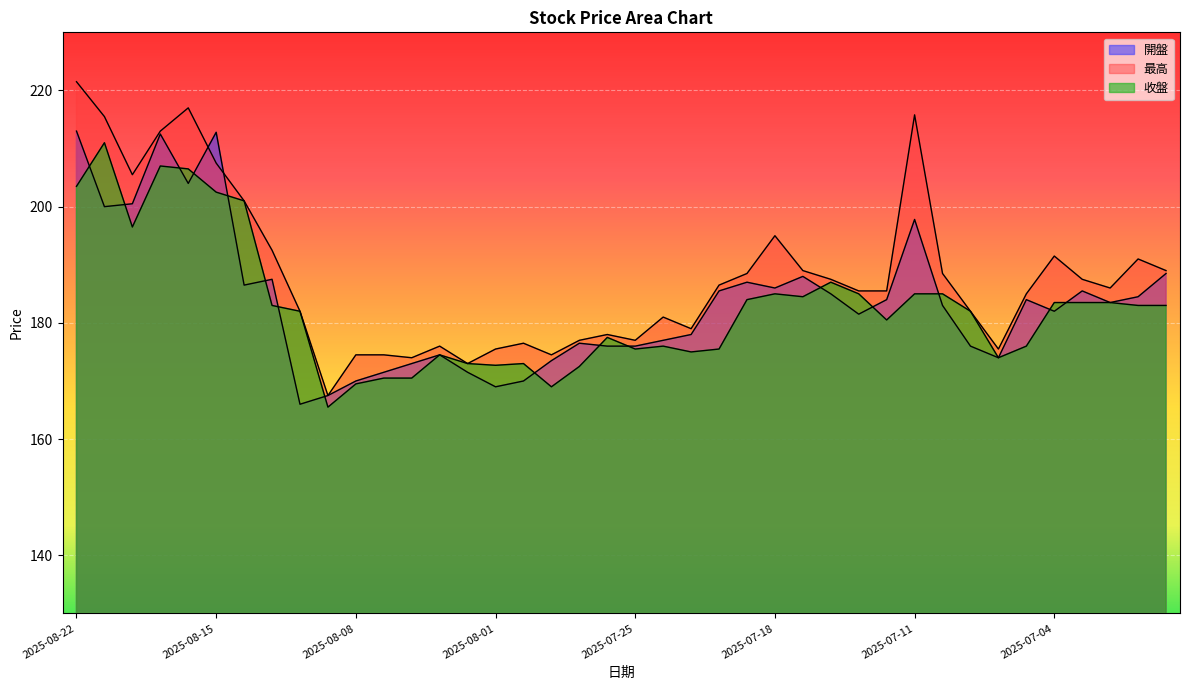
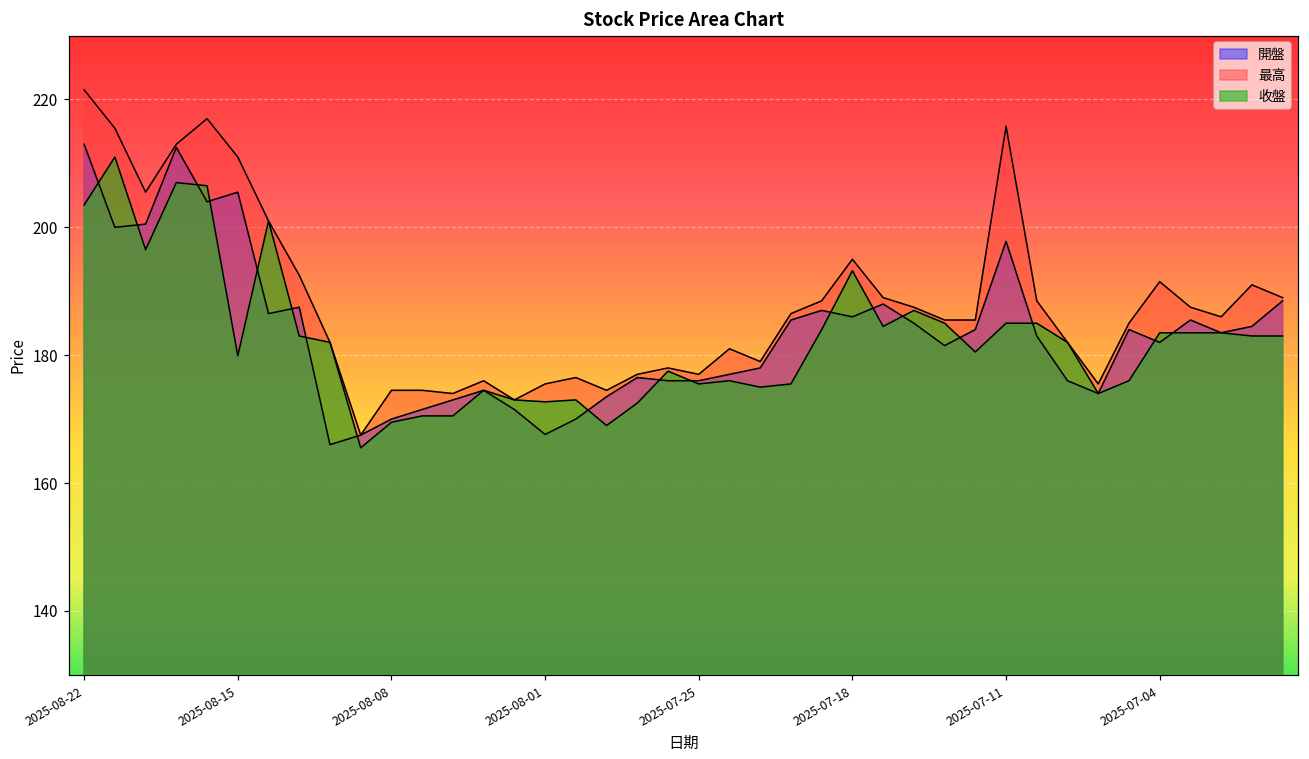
開盤, 2025-08-15: 213 -> 206
最高, 2025-08-15: 208 -> 211
收盤, 2025-08-15: 203 -> 180
開盤, 2025-08-01: 169 -> 168
收盤, 2025-07-18: 185 -> 193
